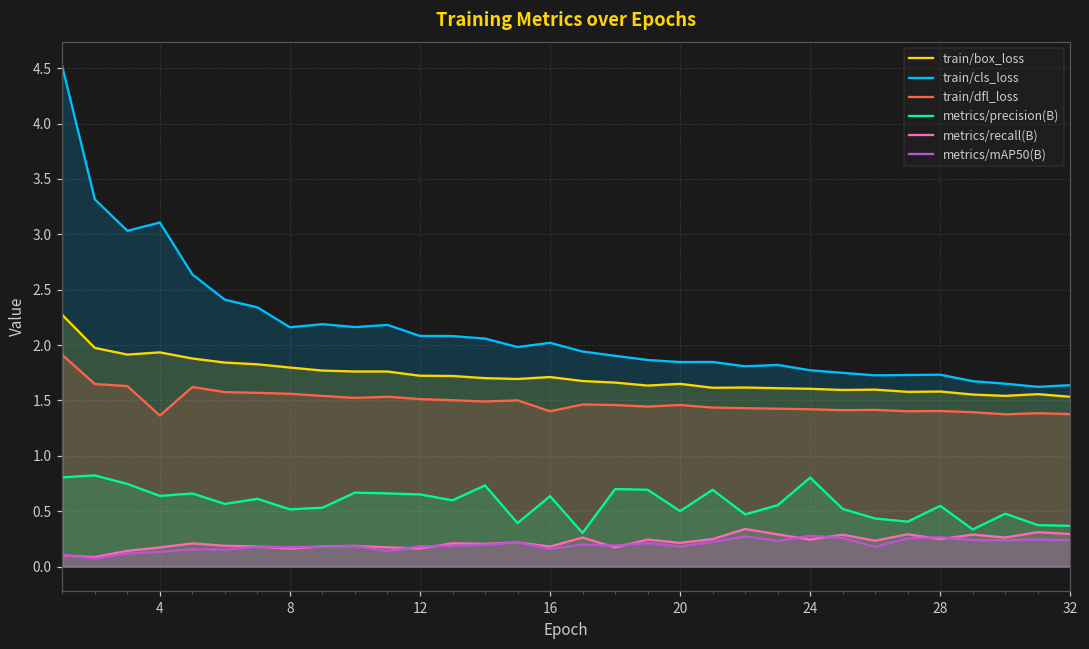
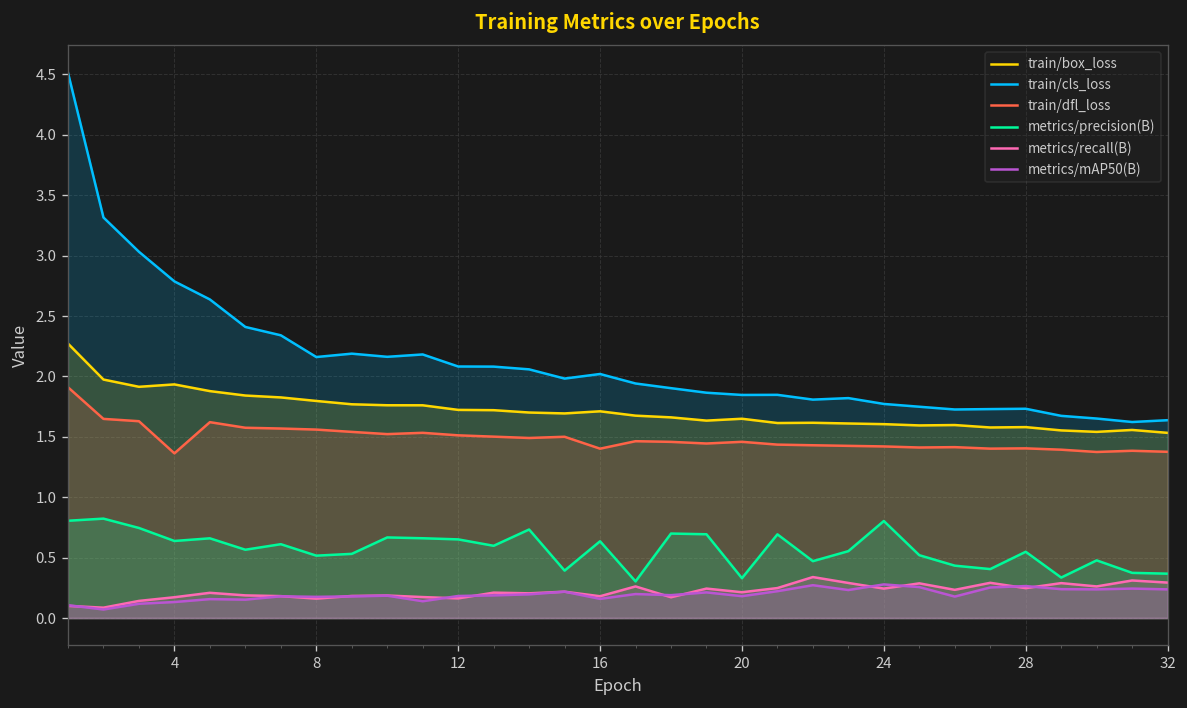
train/cls_loss, 4: 3.11 -> 2.79
metrics/precision(B), 20: 0.50 -> 0.33
